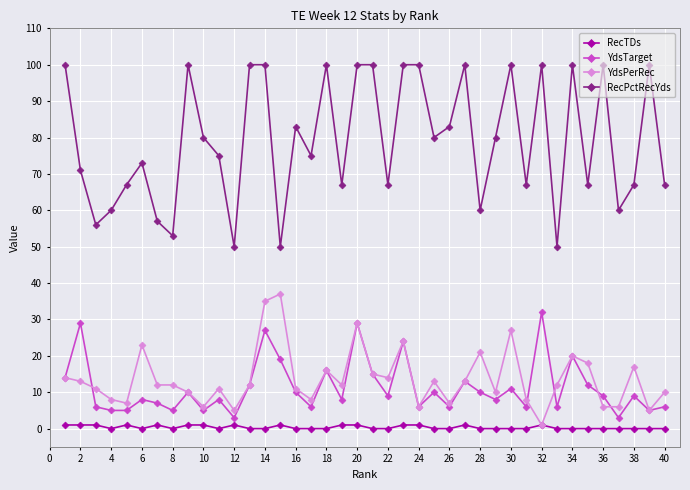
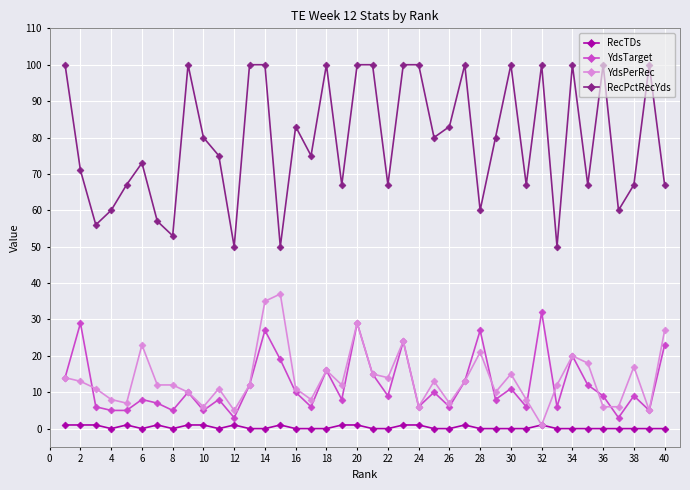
YdsTarget, 28: 10 -> 27
YdsPerRec, 30: 27 -> 15
YdsTarget, 40: 6 -> 23
YdsPerRec, 40: 10 -> 27
